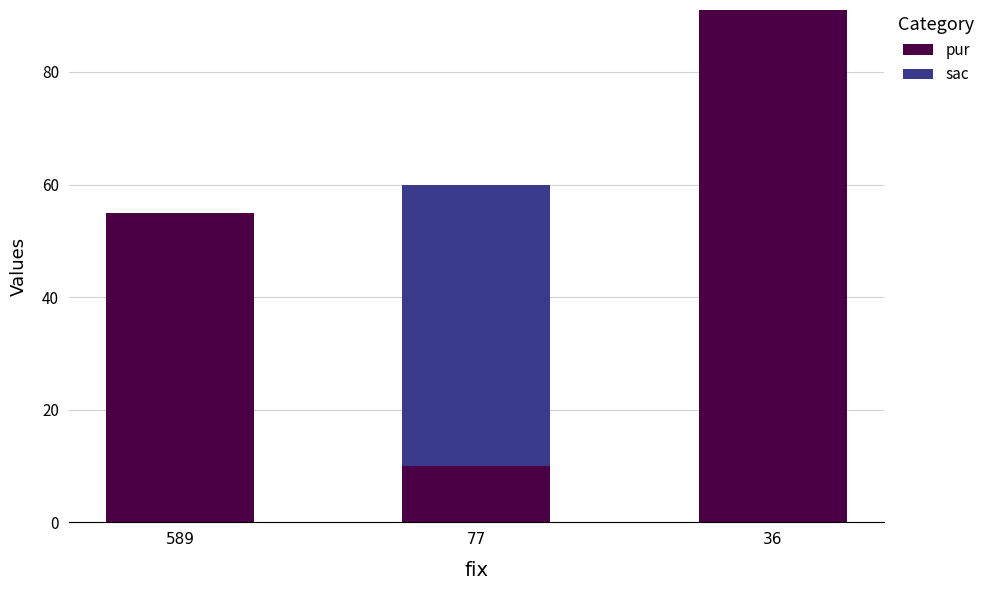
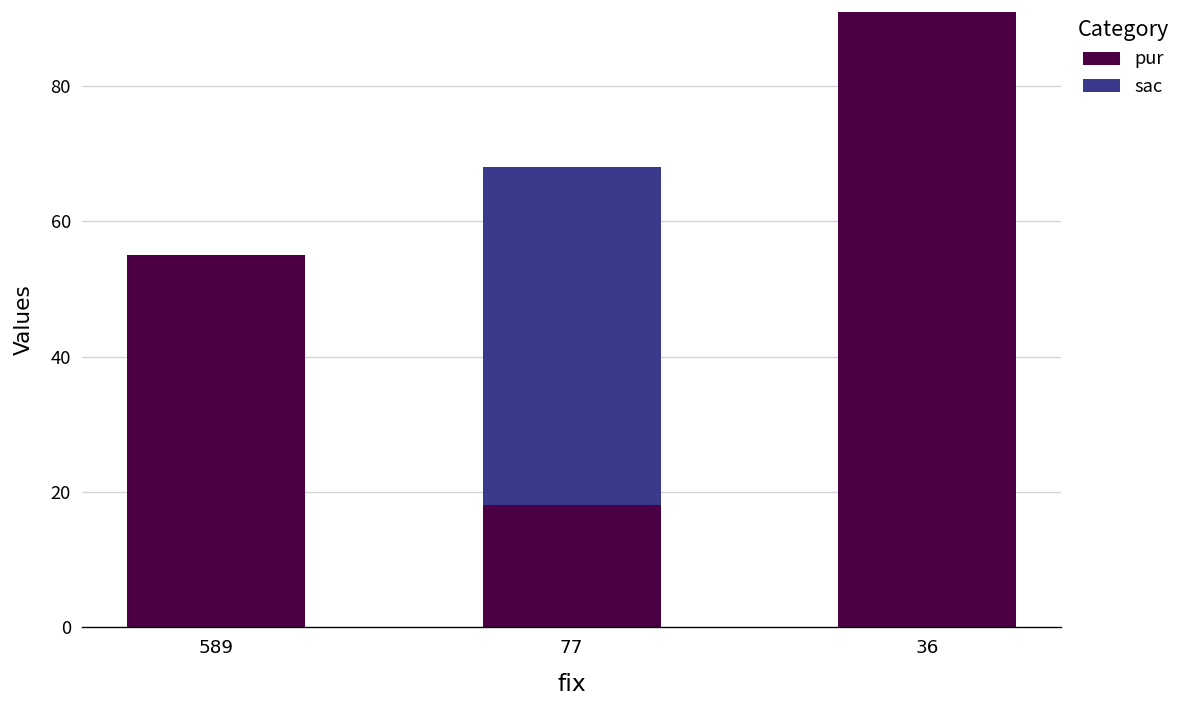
pur, 77: 10 -> 18
